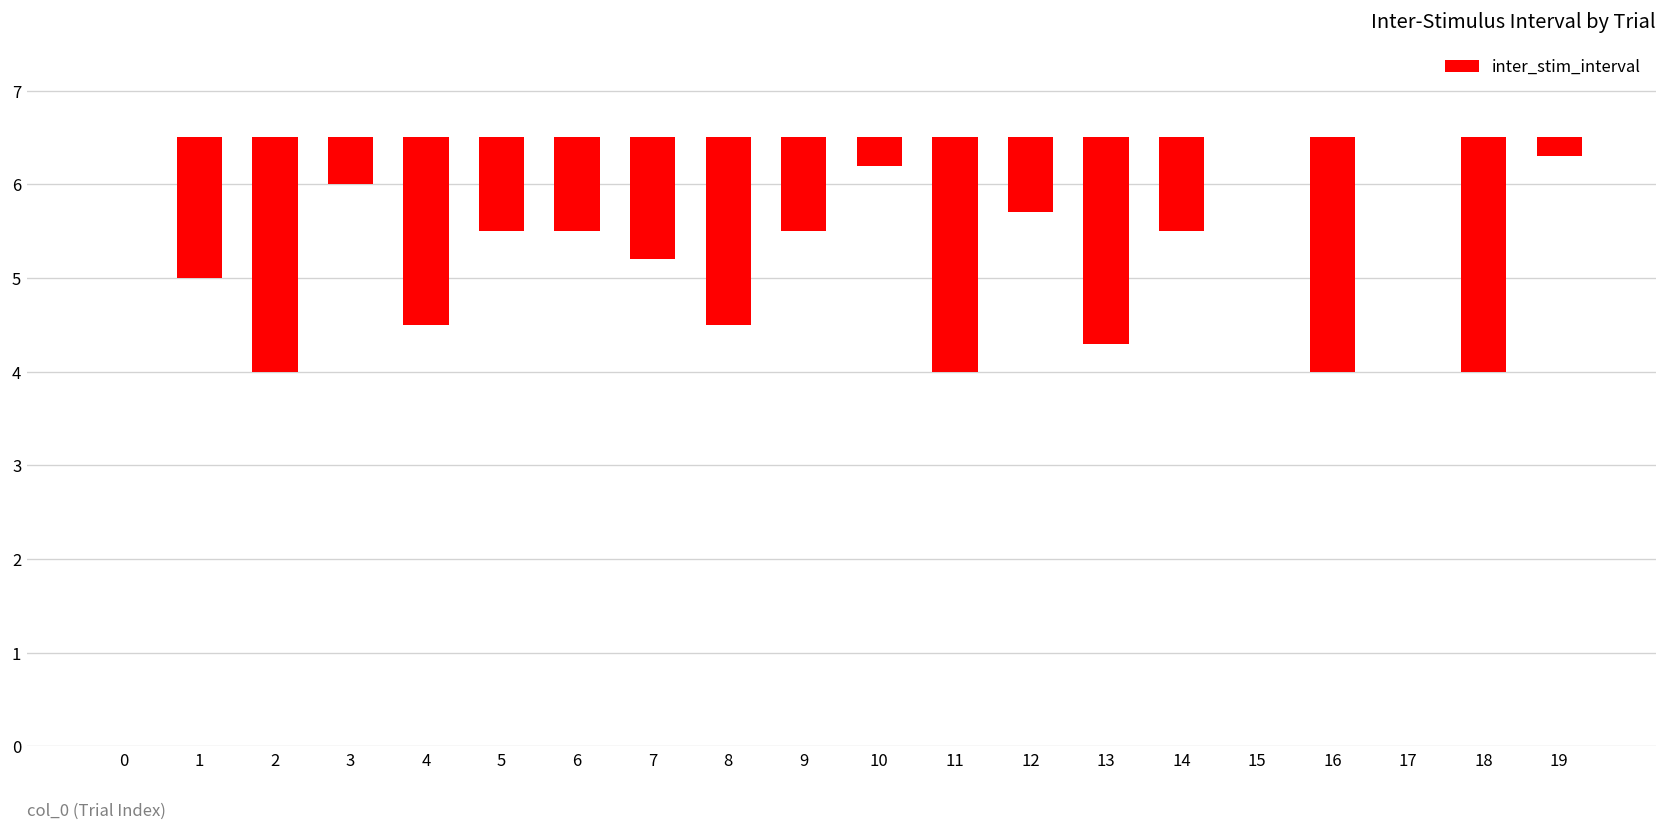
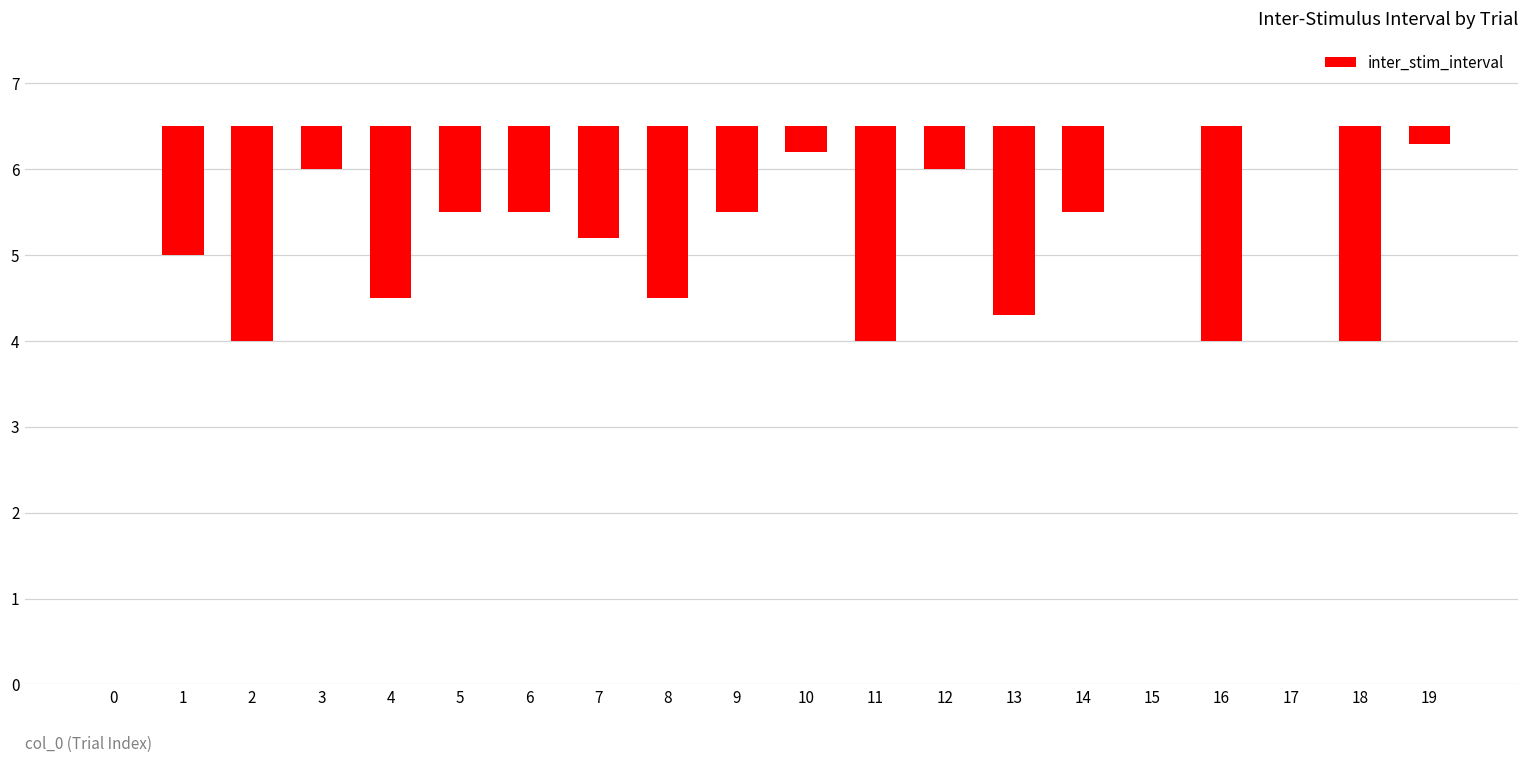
12: 5.7 -> 6.0
